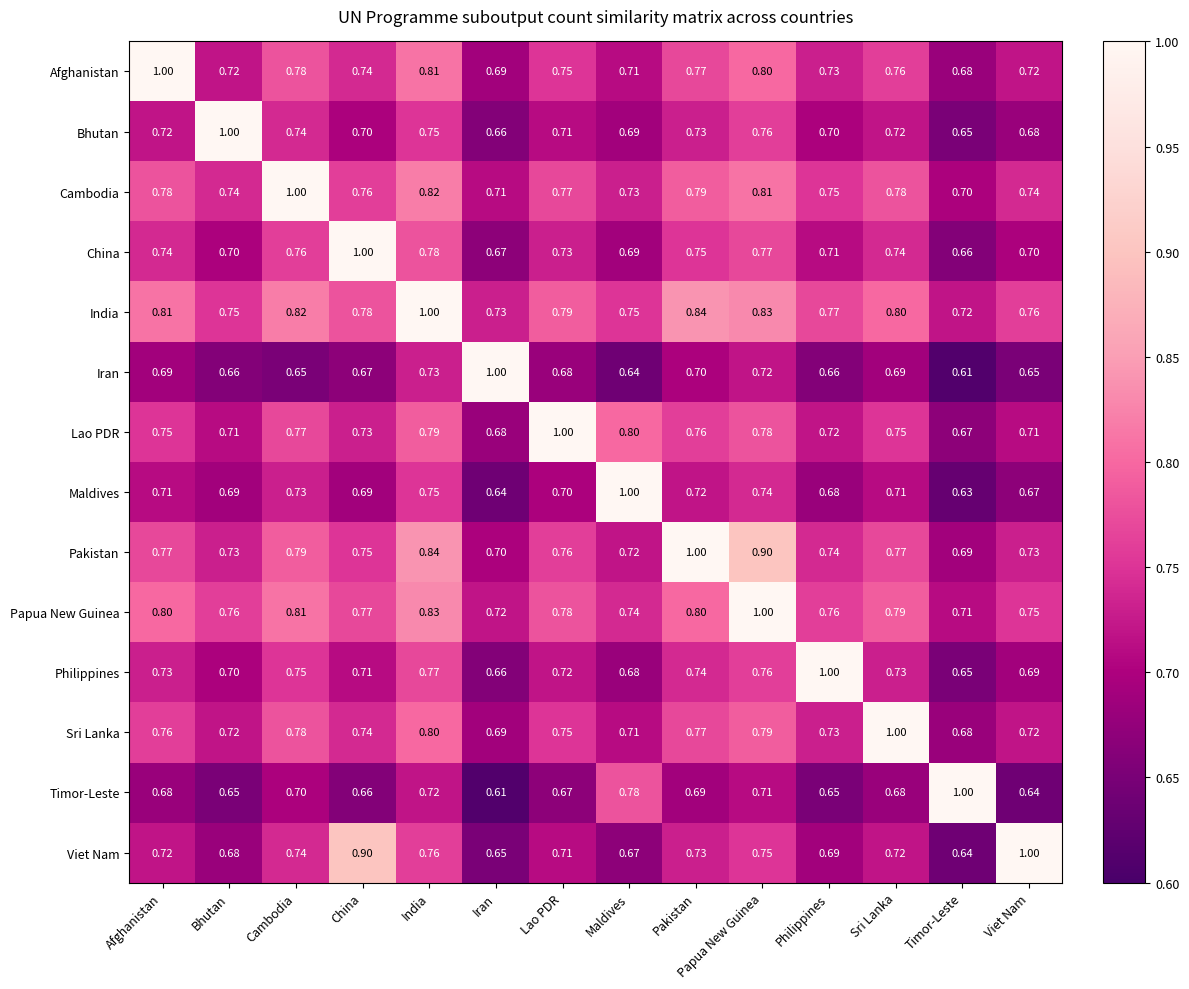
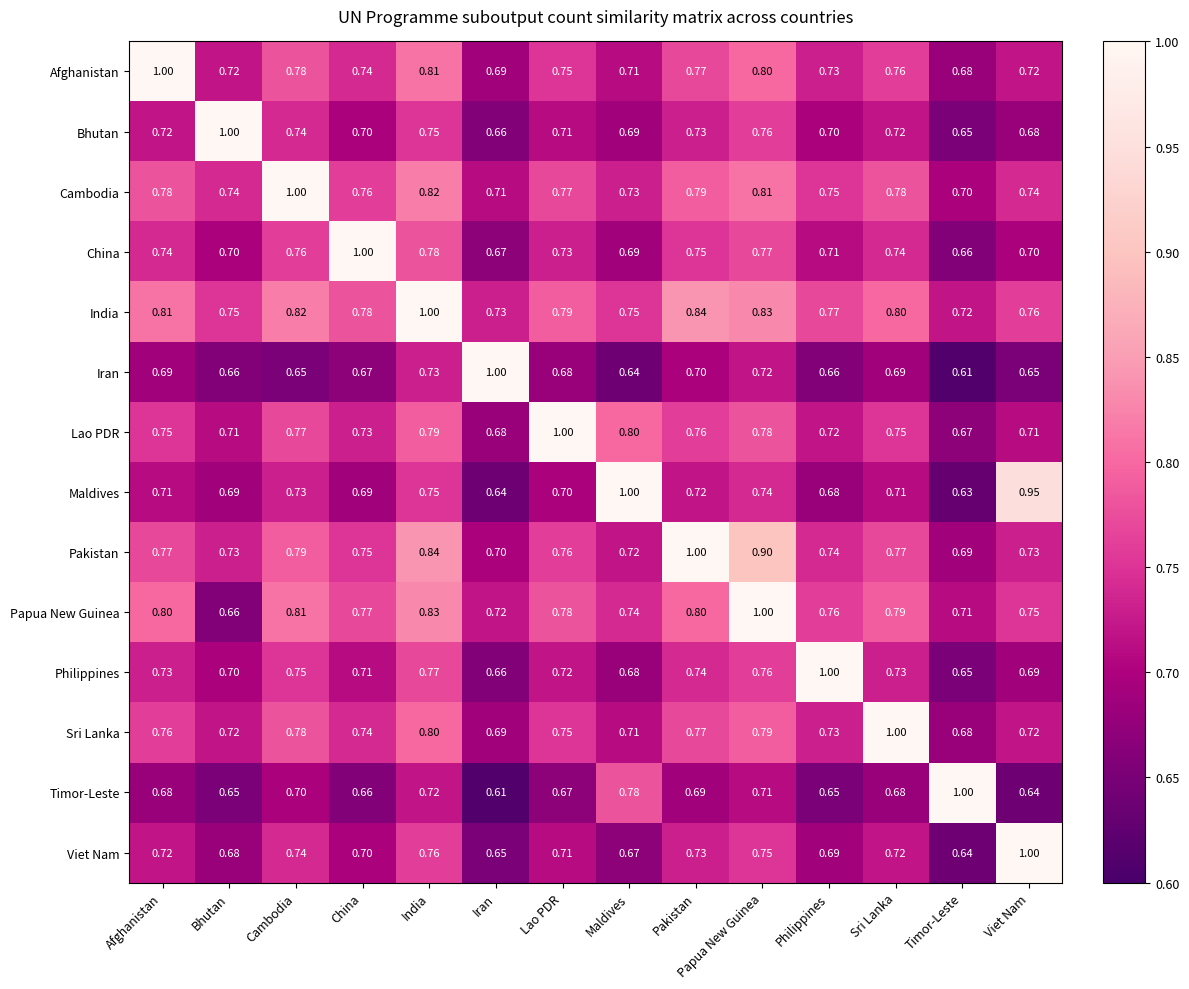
Maldives, Viet Nam: 0.67 -> 0.95
Papua New Guinea, Bhutan: 0.76 -> 0.66
Viet Nam, China: 0.90 -> 0.70
